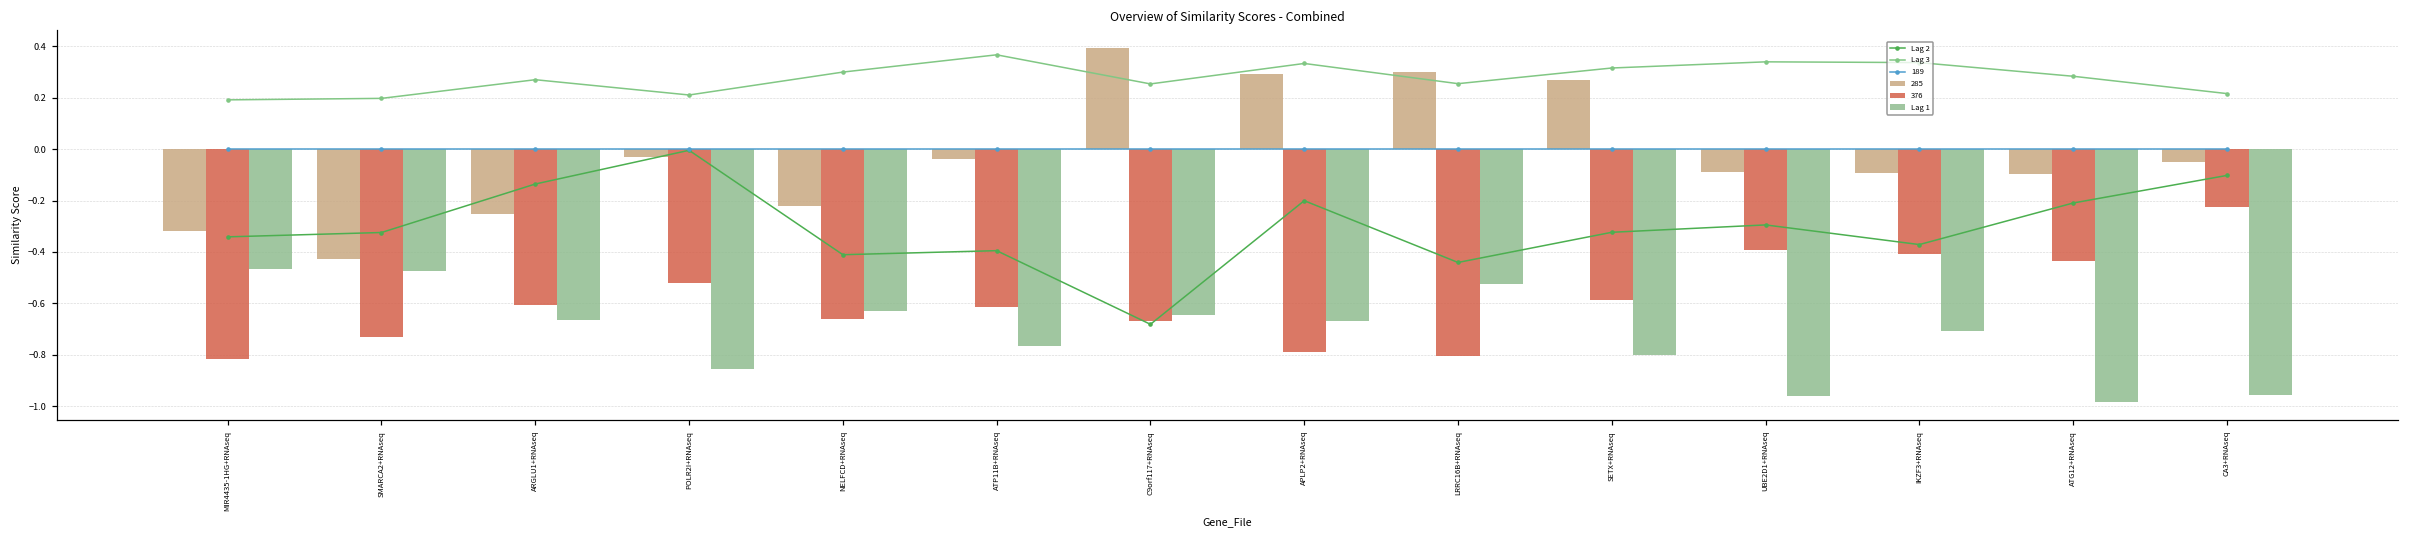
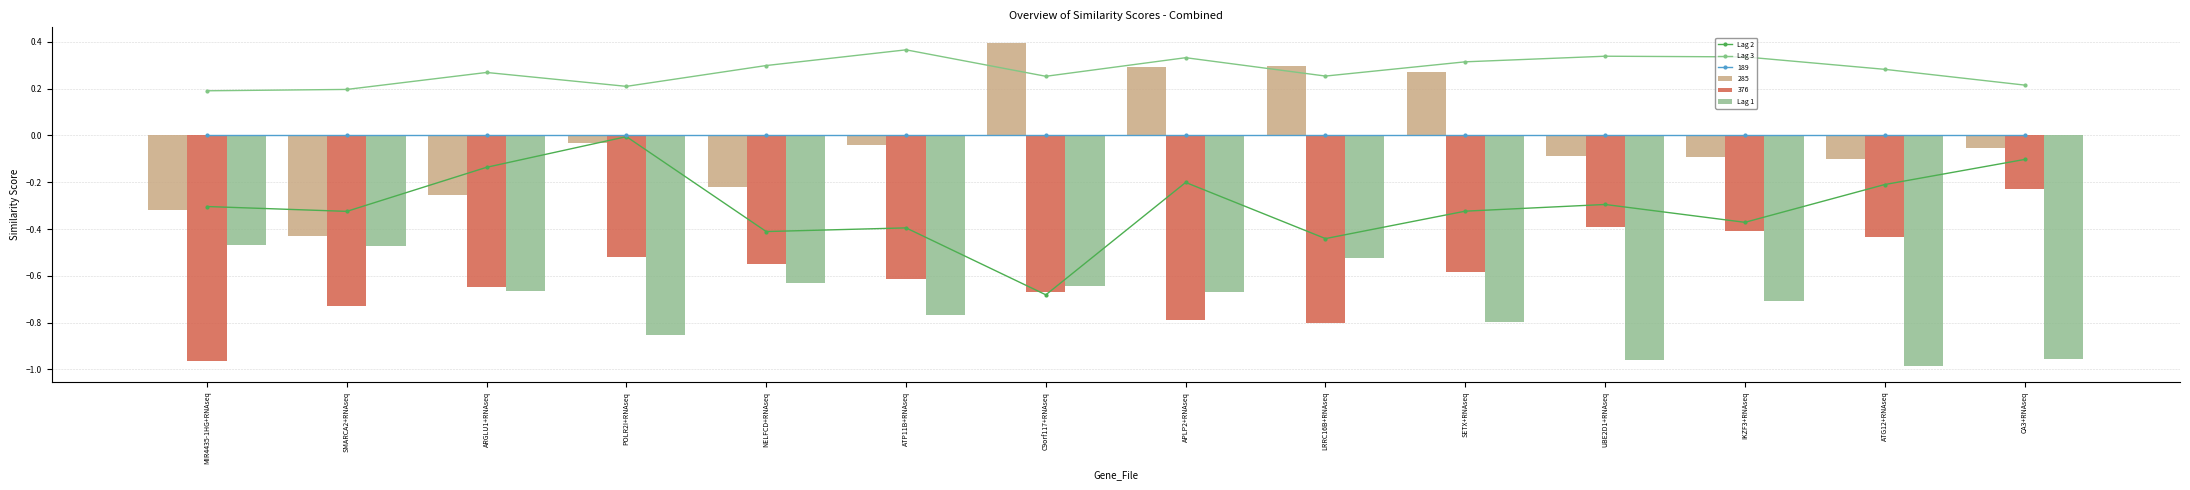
Lag 2, MIR4435-1HG+RNAseq: -0.34 -> -0.30
376, MIR4435-1HG+RNAseq: -0.82 -> -0.96
376, ARGLU1+RNAseq: -0.61 -> -0.65
376, NELFCD+RNAseq: -0.66 -> -0.55
